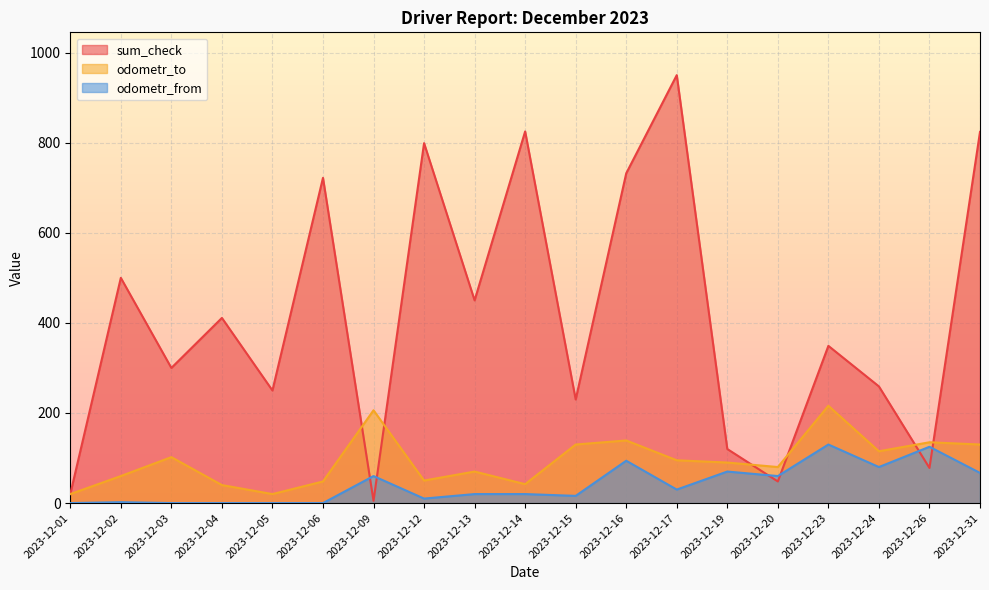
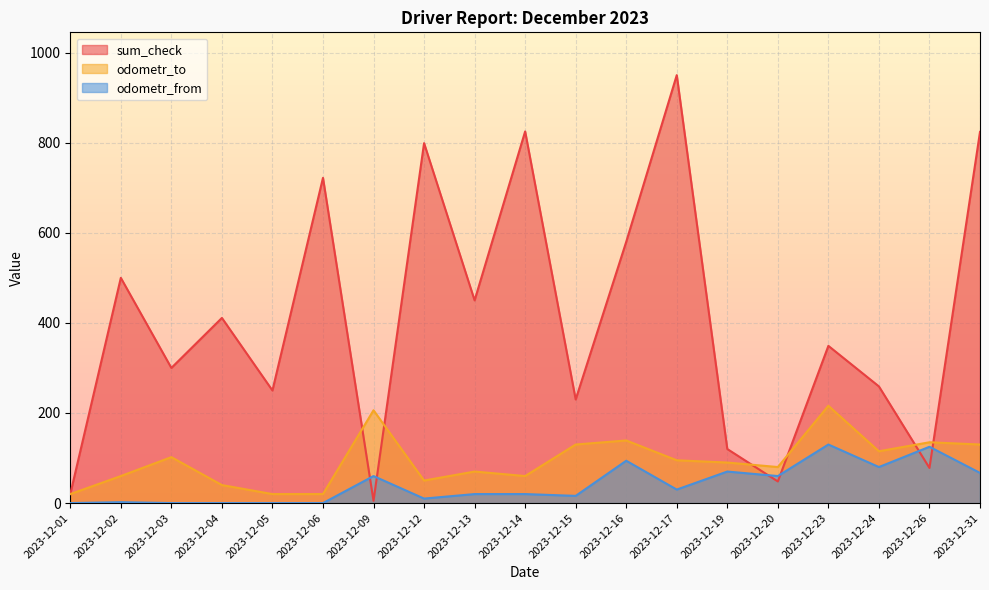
odometr_to, 2023-12-06: 50 -> 20
odometr_to, 2023-12-14: 40 -> 60
sum_check, 2023-12-16: 730 -> 580
